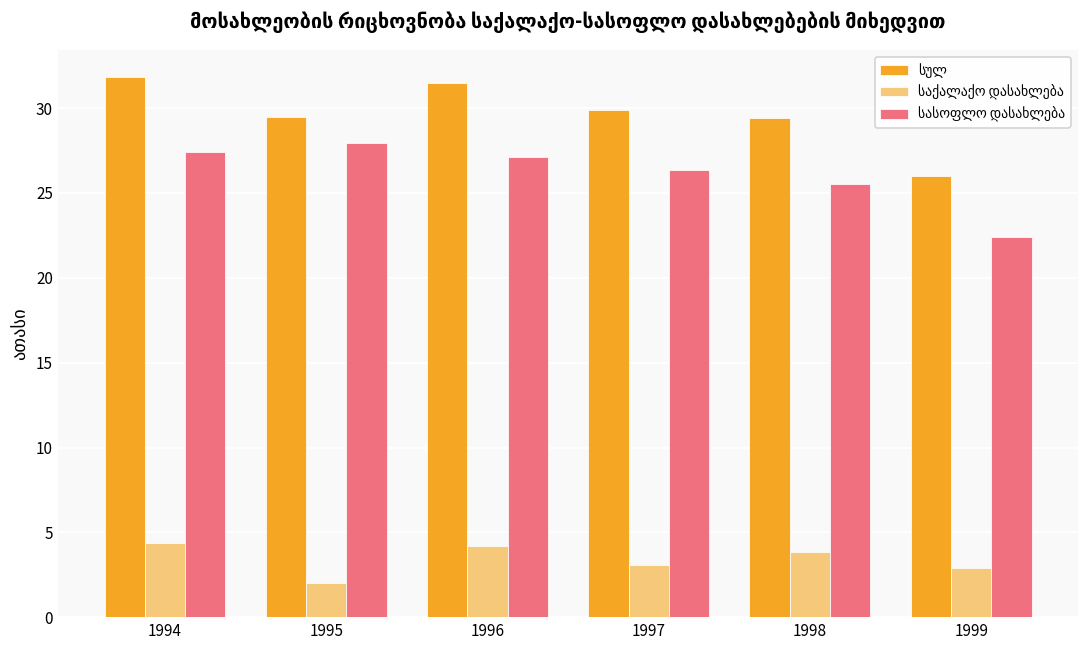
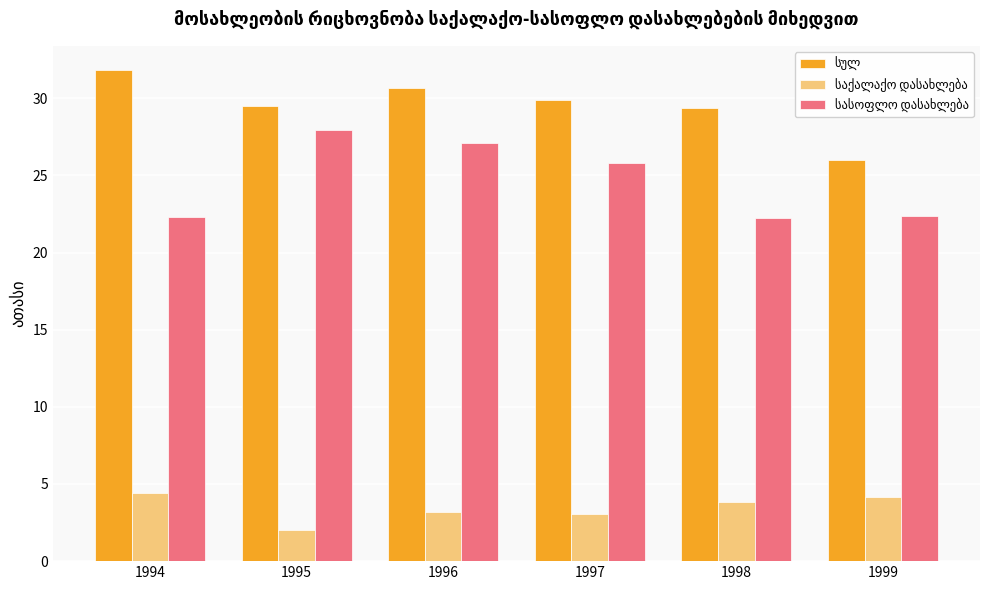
სასოფლო დასახლება, 1994: 27.4 -> 22.3
სულ, 1996: 31.5 -> 30.6
საქალაქო დასახლება, 1996: 4.2 -> 3.2
სასოფლო დასახლება, 1997: 26.3 -> 25.8
სასოფლო დასახლება, 1998: 25.5 -> 22.3
საქალაქო დასახლება, 1999: 2.9 -> 4.1
